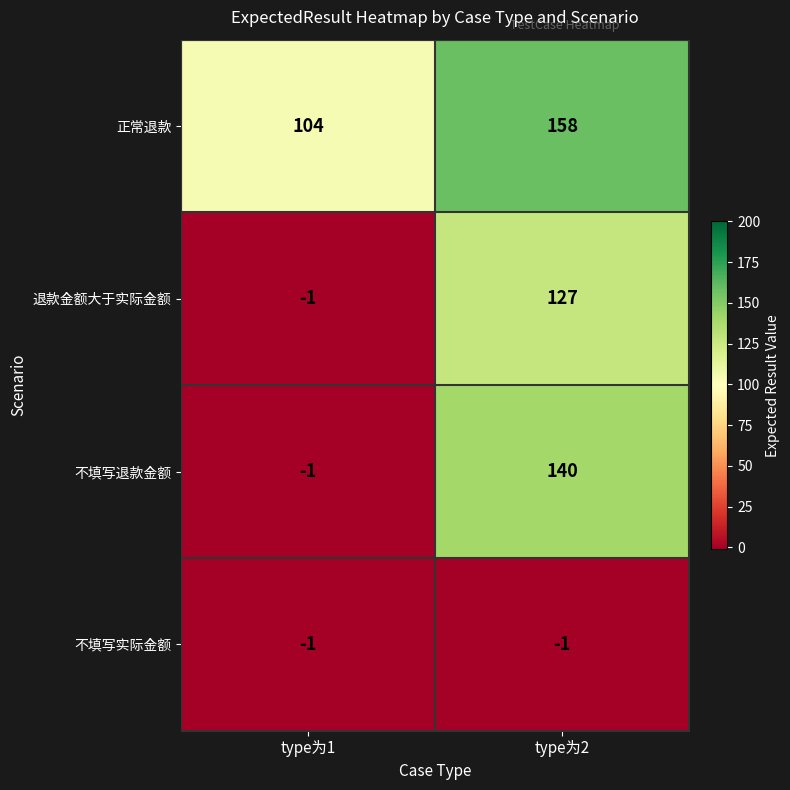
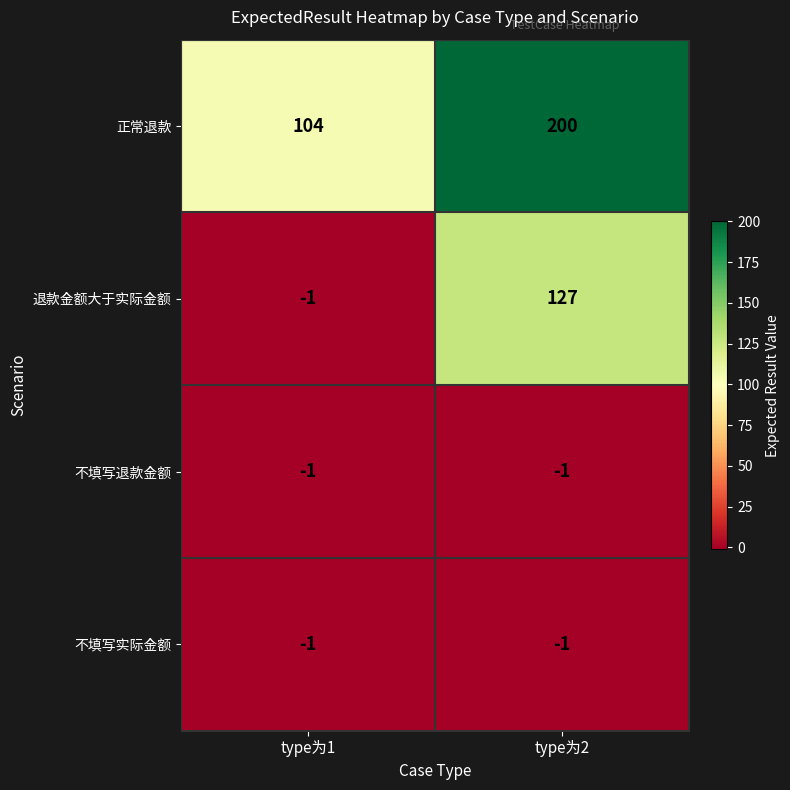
正常退款, type为2: 158 -> 200
不填写退款金额, type为2: 140 -> -1
